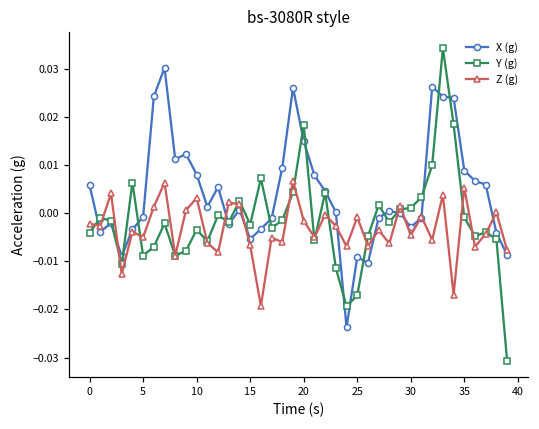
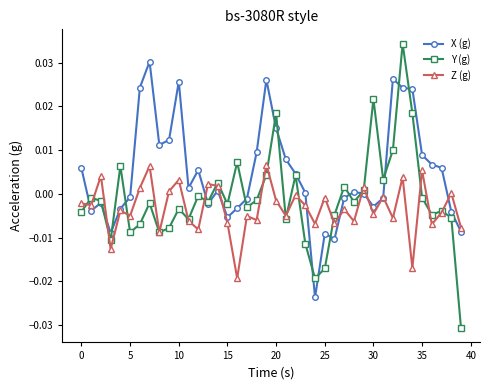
X (g), 10: 0.008 -> 0.026
Y (g), 30: 0.001 -> 0.022
